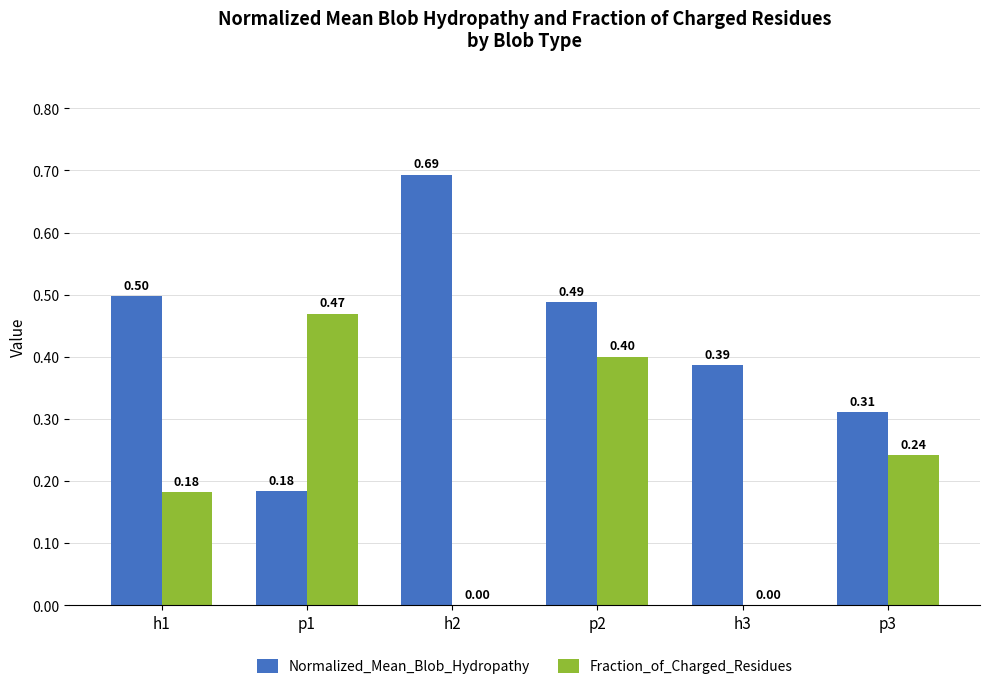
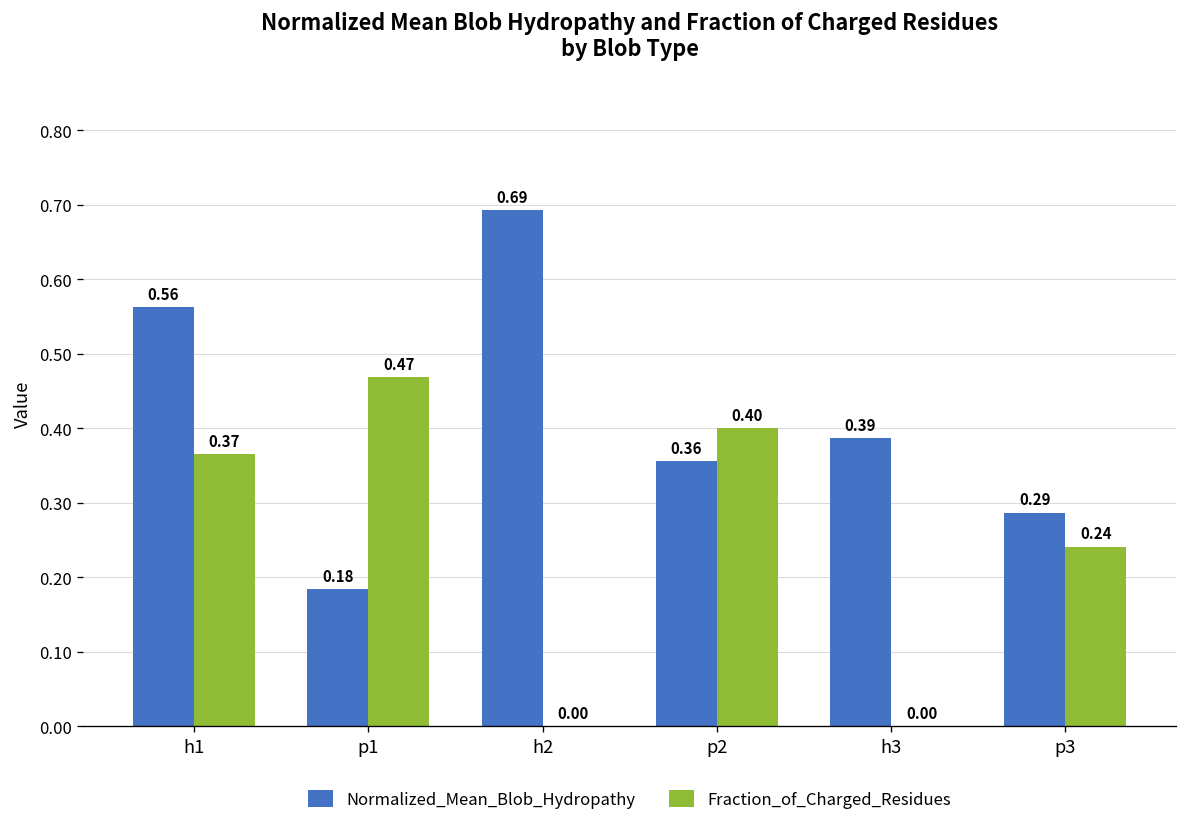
Normalized_Mean_Blob_Hydropathy, h1: 0.50 -> 0.56
Fraction_of_Charged_Residues, h1: 0.18 -> 0.37
Normalized_Mean_Blob_Hydropathy, p2: 0.49 -> 0.36
Normalized_Mean_Blob_Hydropathy, p3: 0.31 -> 0.29
